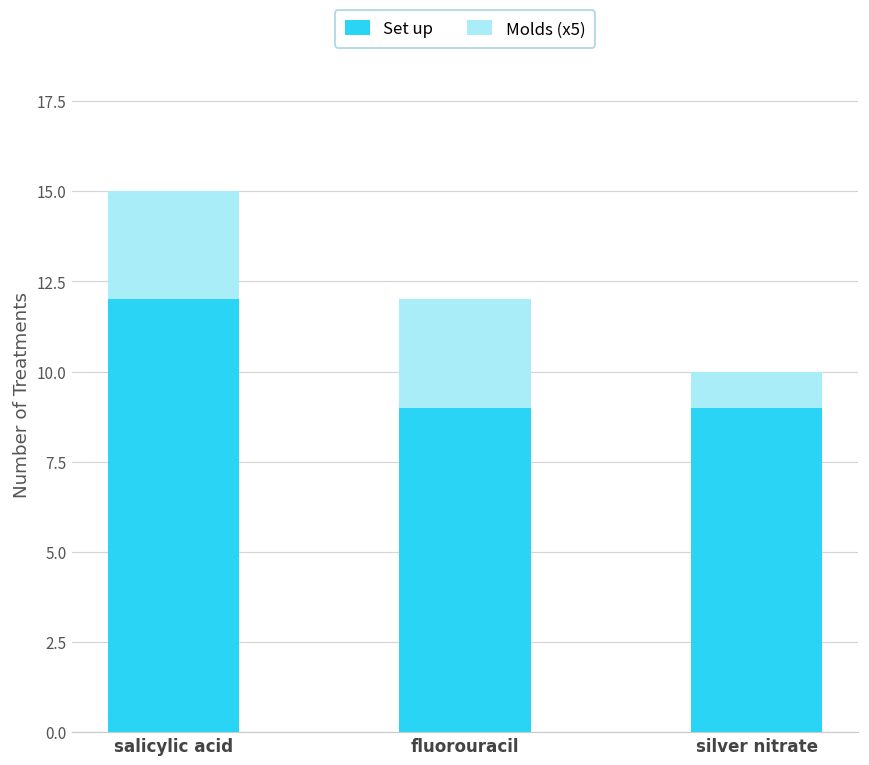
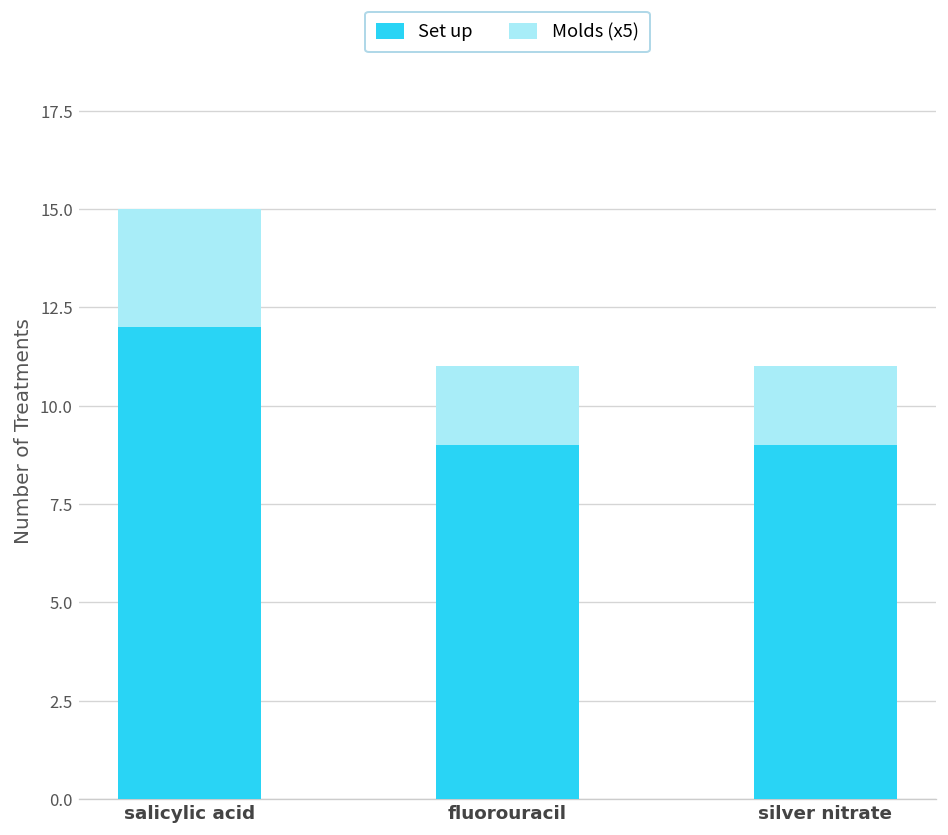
Molds (x5), fluorouracil: 3 -> 2
Molds (x5), silver nitrate: 1 -> 2
